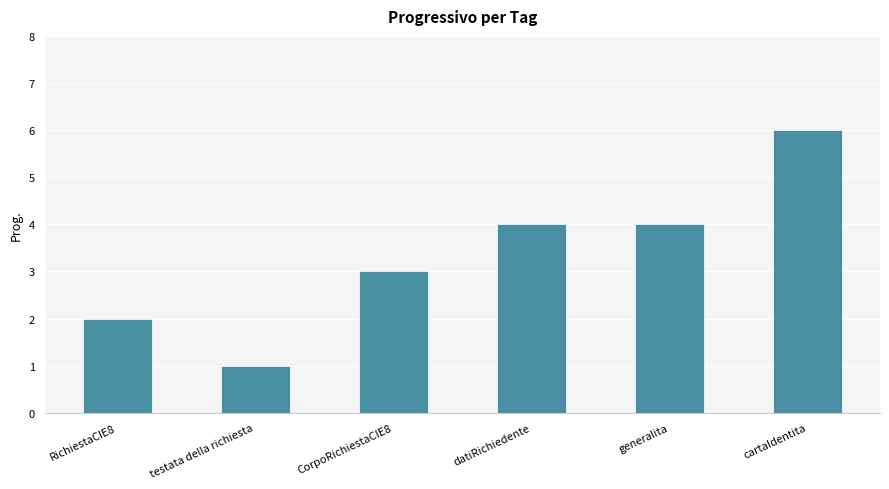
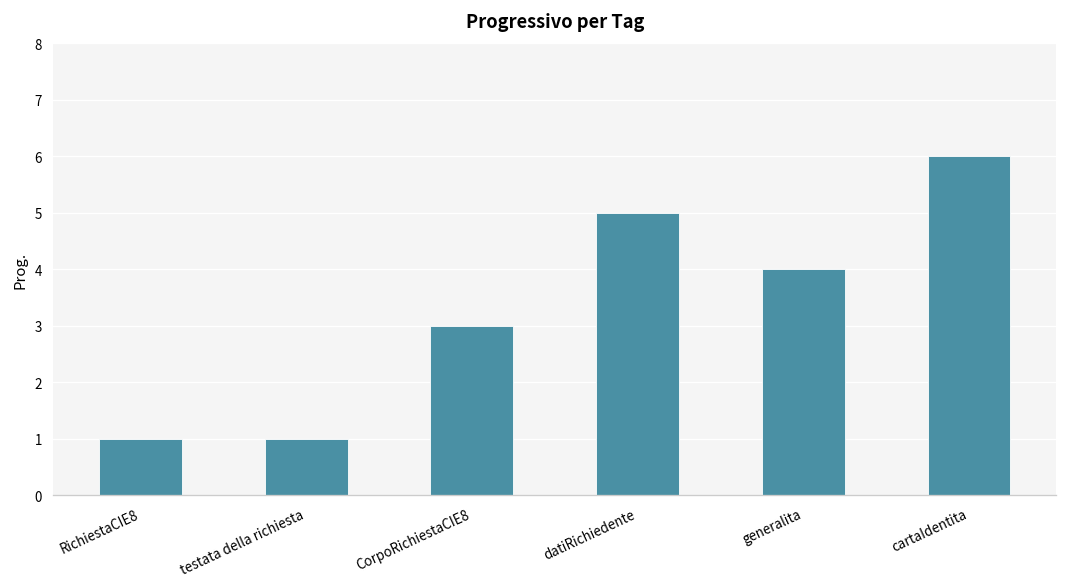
RichiestaCIE8: 2 -> 1
datiRichiedente: 4 -> 5
